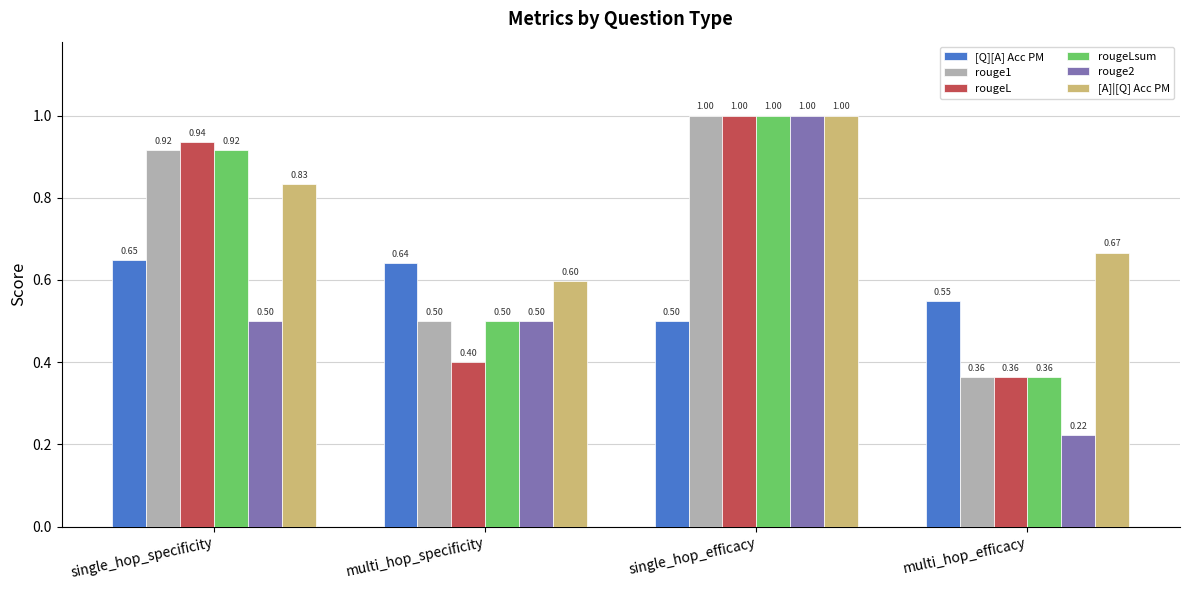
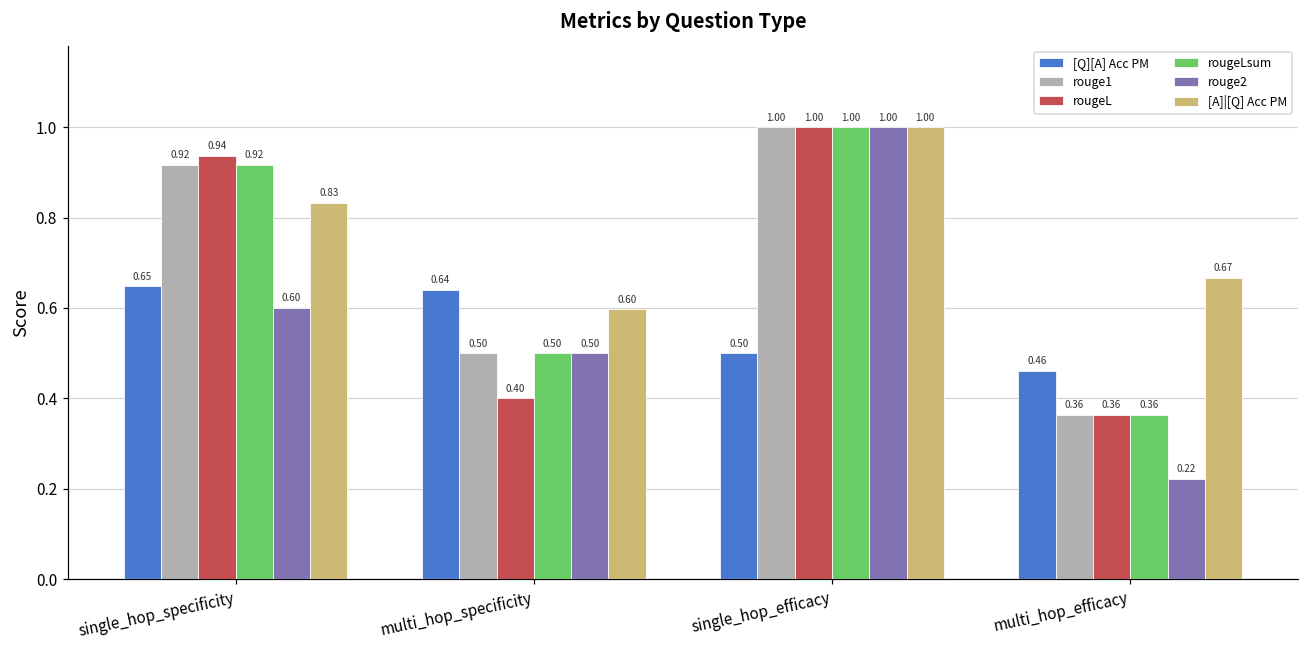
rouge2, single_hop_specificity: 0.50 -> 0.60
[Q][A] Acc PM, multi_hop_efficacy: 0.55 -> 0.46
